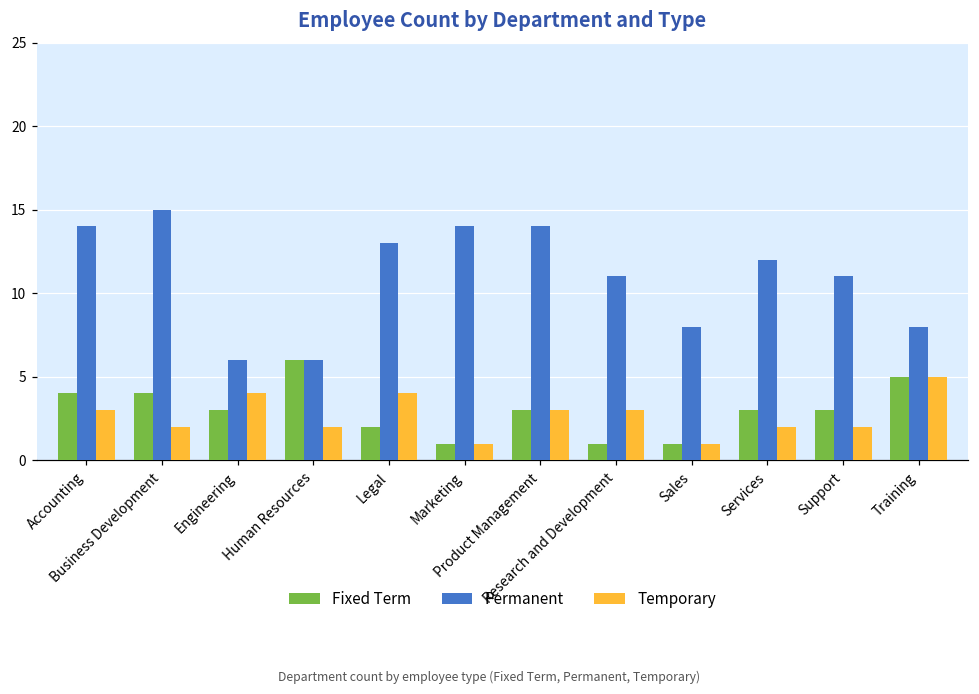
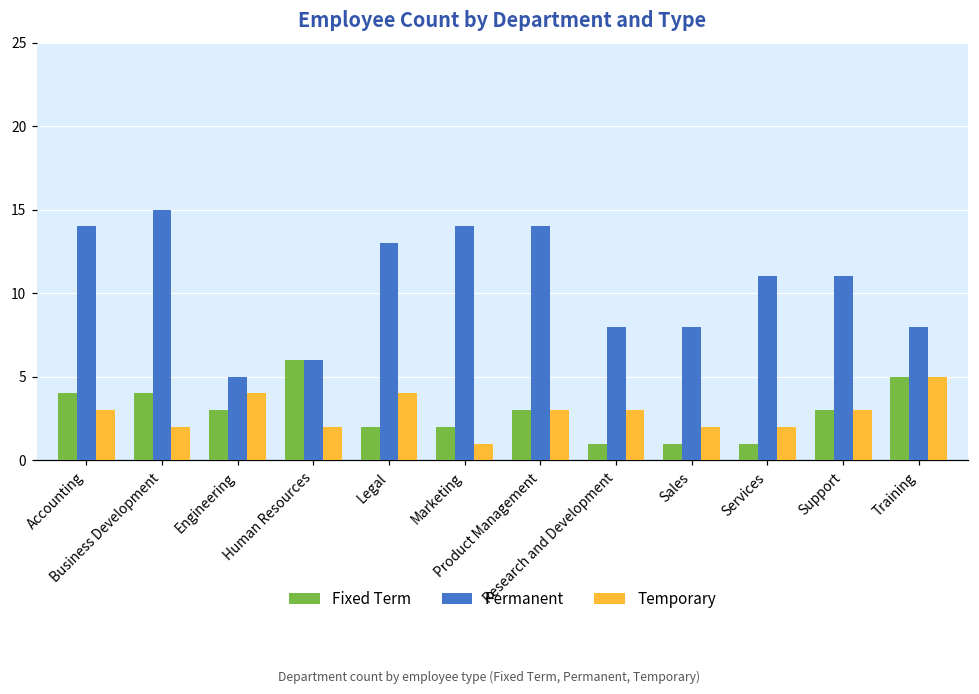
Permanent, Engineering: 6 -> 5
Fixed Term, Marketing: 1 -> 2
Permanent, Research and Development: 11 -> 8
Temporary, Sales: 1 -> 2
Fixed Term, Services: 3 -> 1
Permanent, Services: 12 -> 11
Temporary, Support: 2 -> 3
